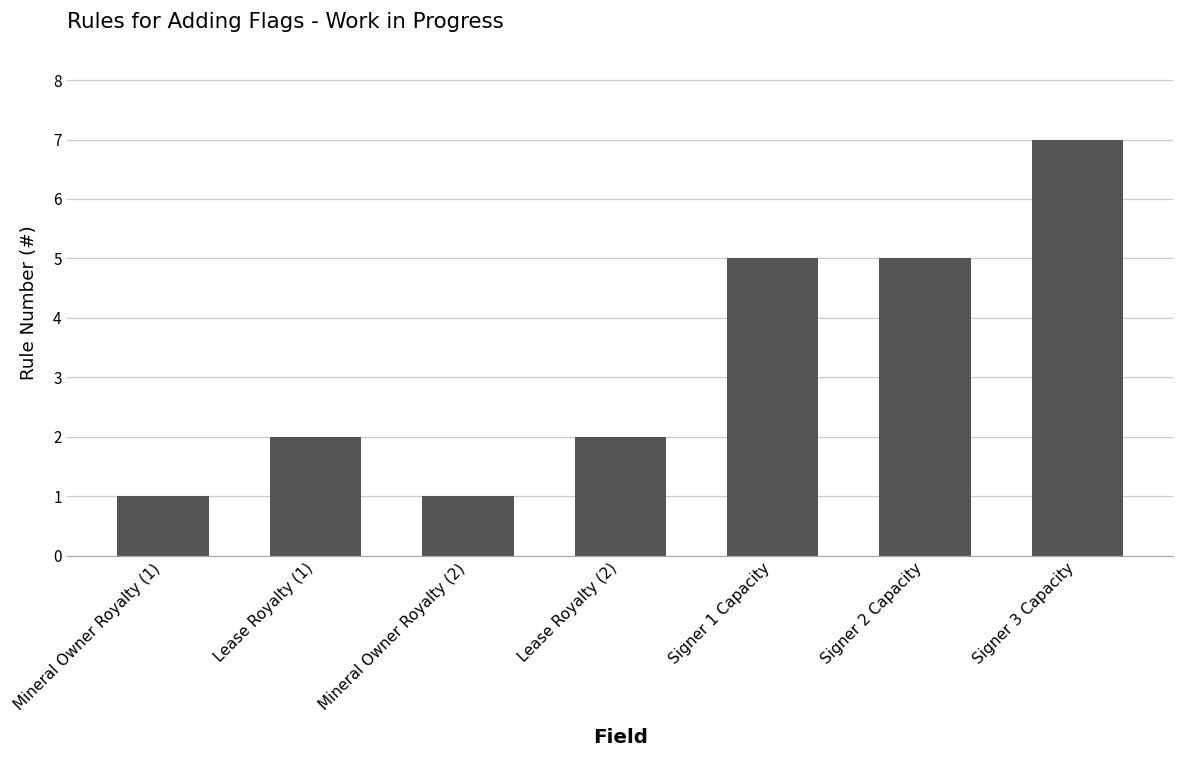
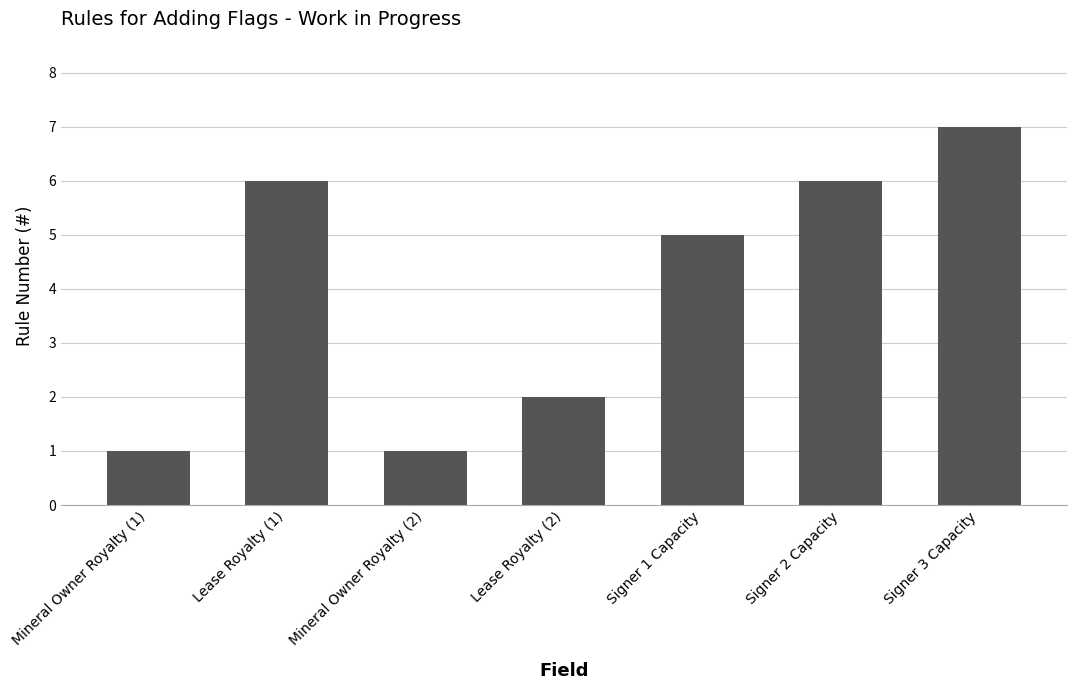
Lease Royalty (1): 2 -> 6
Signer 2 Capacity: 5 -> 6
